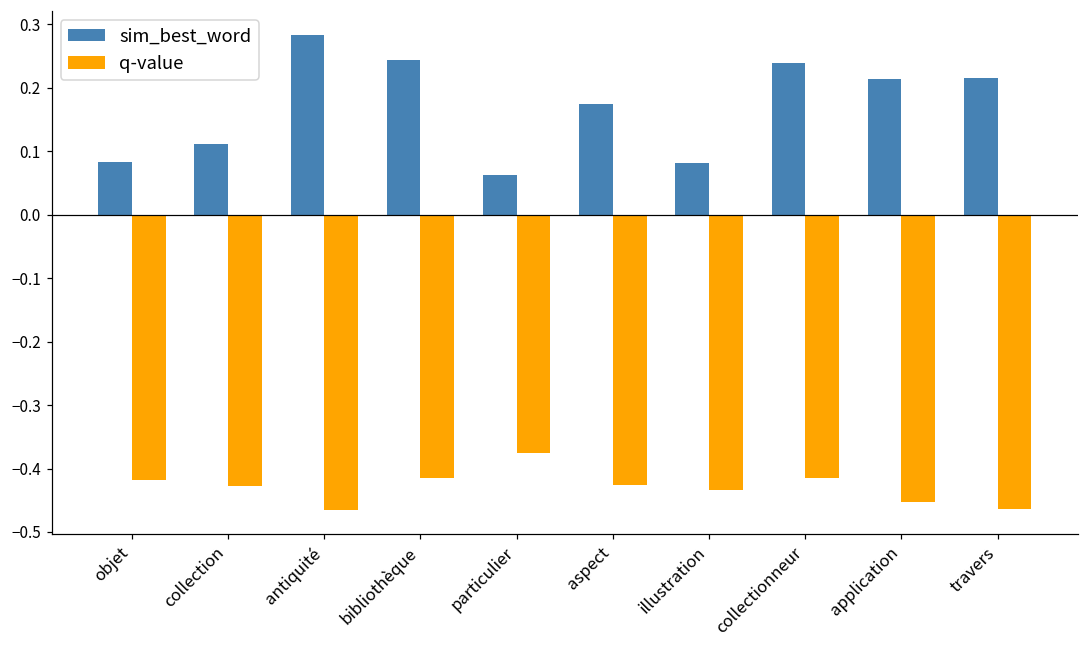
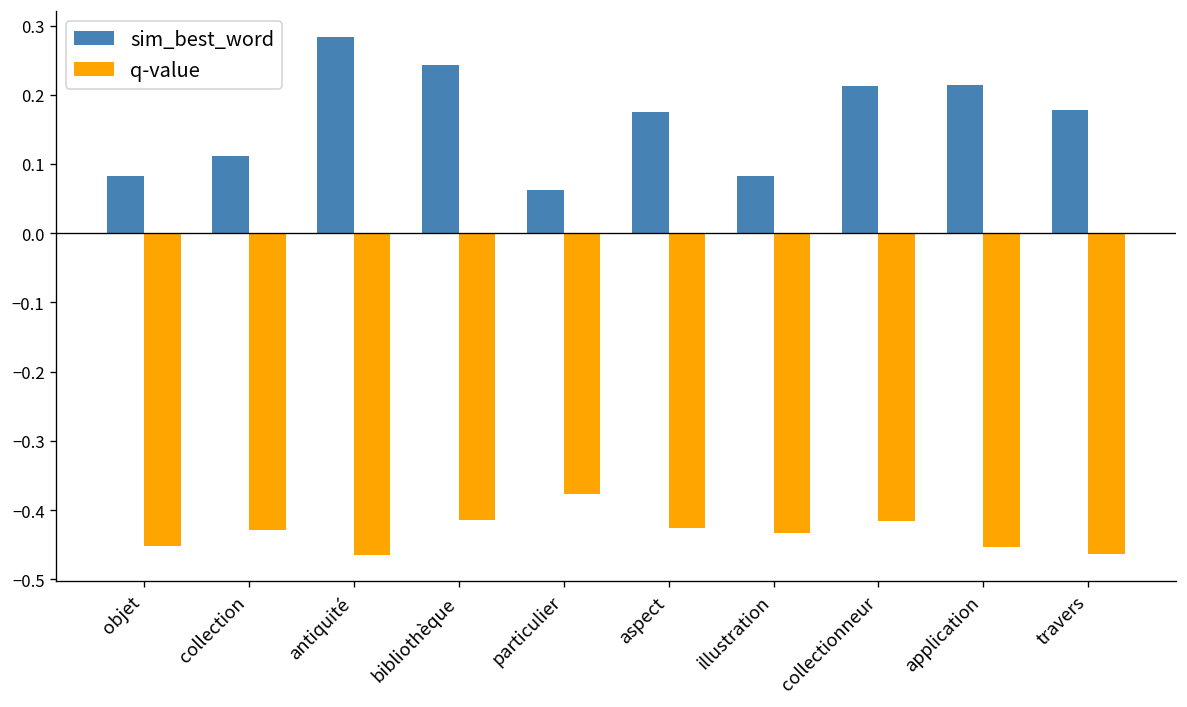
q-value, objet: -0.42 -> -0.45
sim_best_word, collectionneur: 0.24 -> 0.21
sim_best_word, travers: 0.22 -> 0.18
